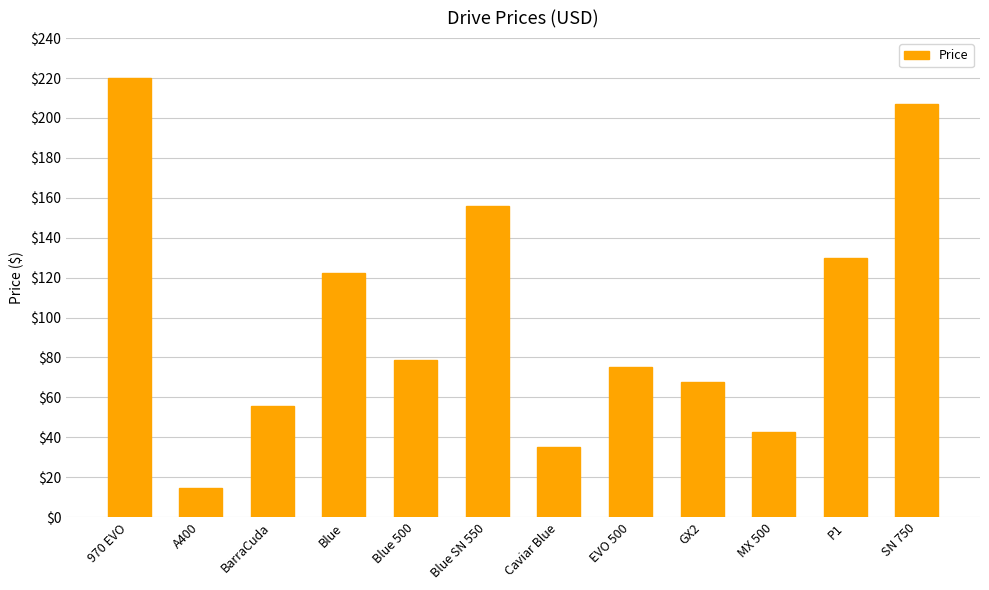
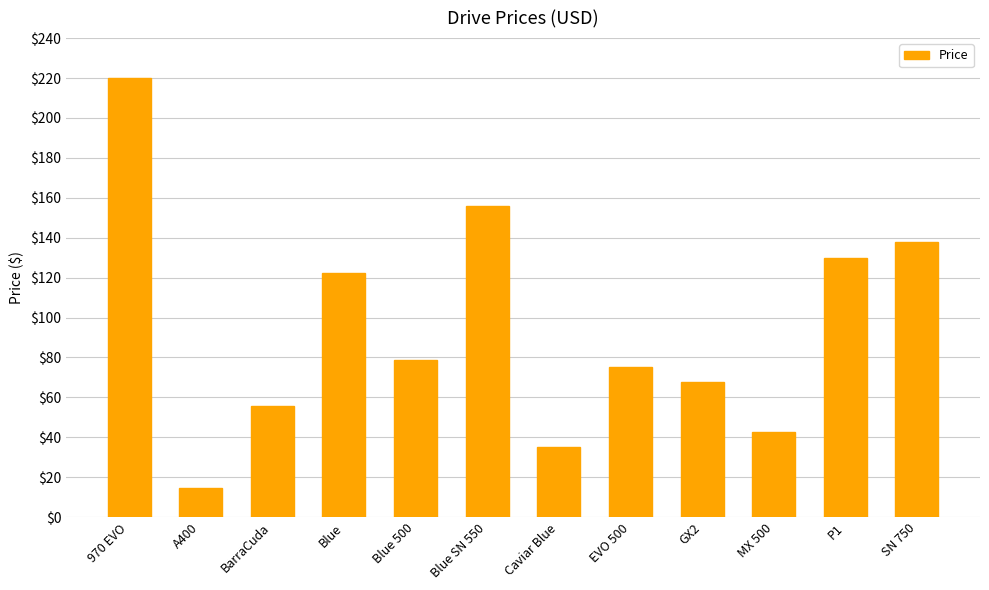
SN 750: $207 -> $138
